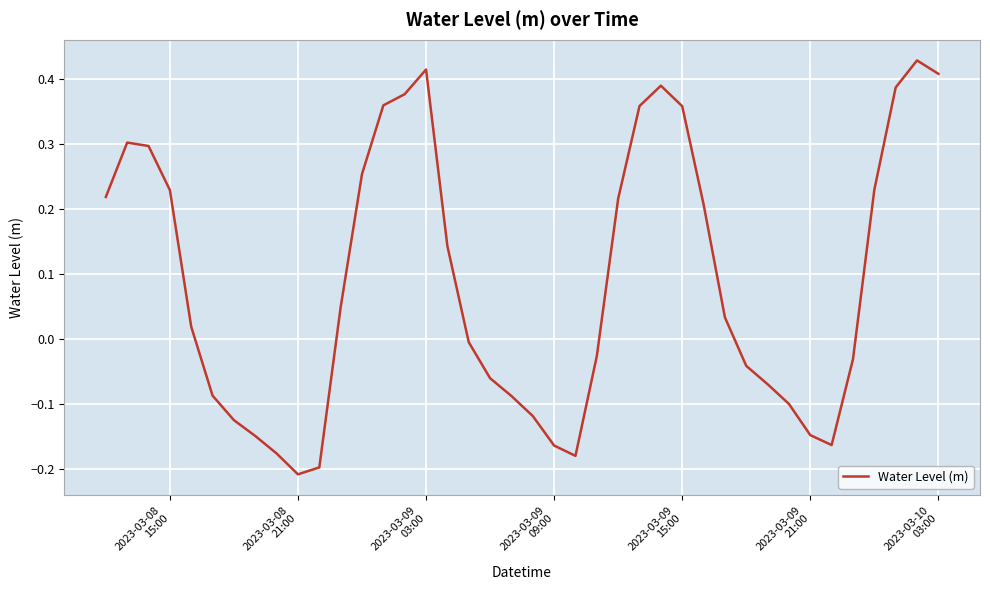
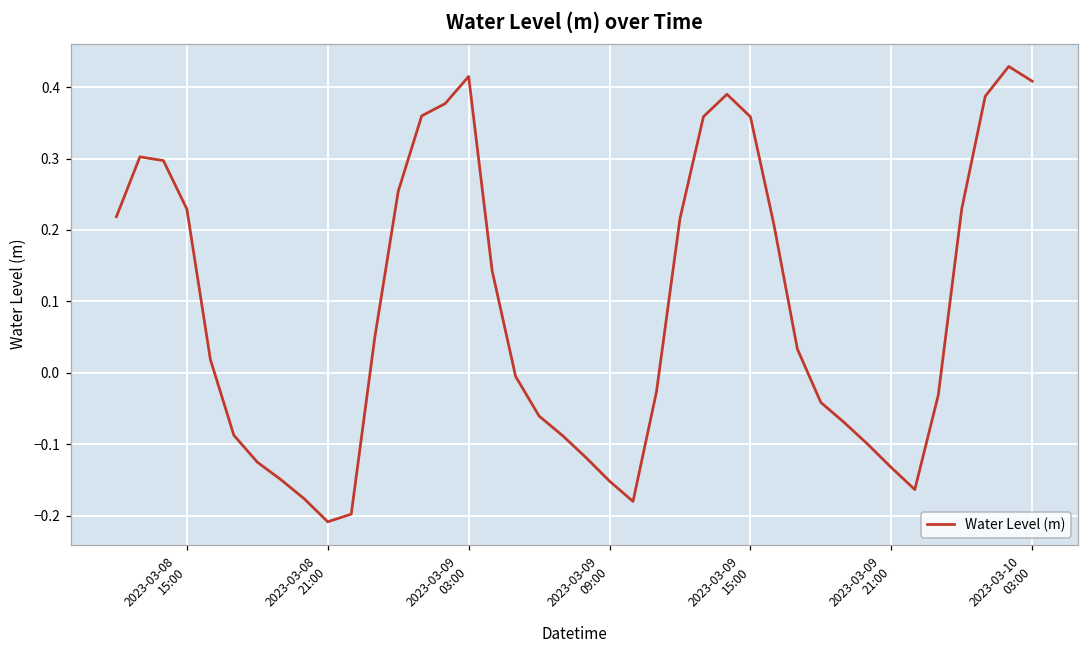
2023-03-09 09:00: -0.16 -> -0.15
2023-03-09 21:00: -0.15 -> -0.13
